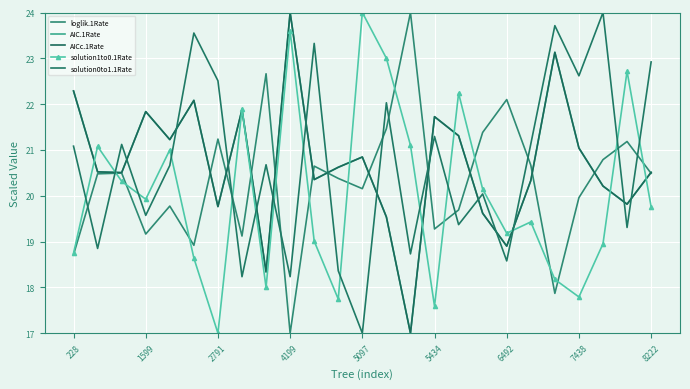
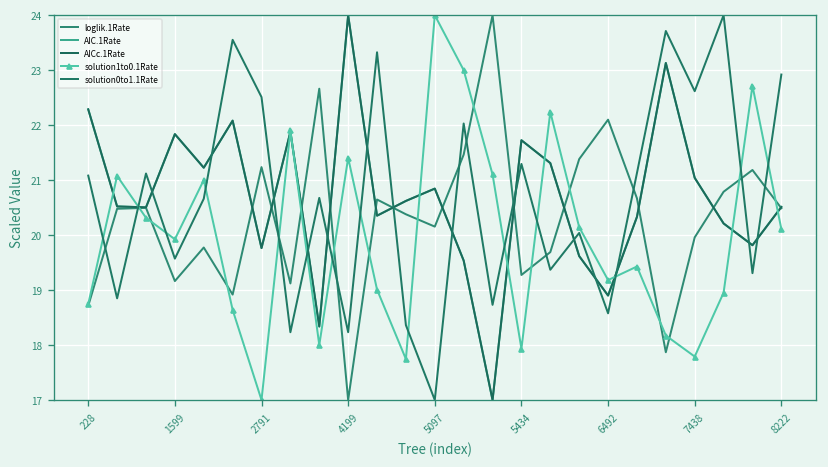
solution1to0.1Rate, 4199: 23.6 -> 21.4
solution1to0.1Rate, 5434: 17.6 -> 17.9
solution1to0.1Rate, 8222: 19.8 -> 20.1
